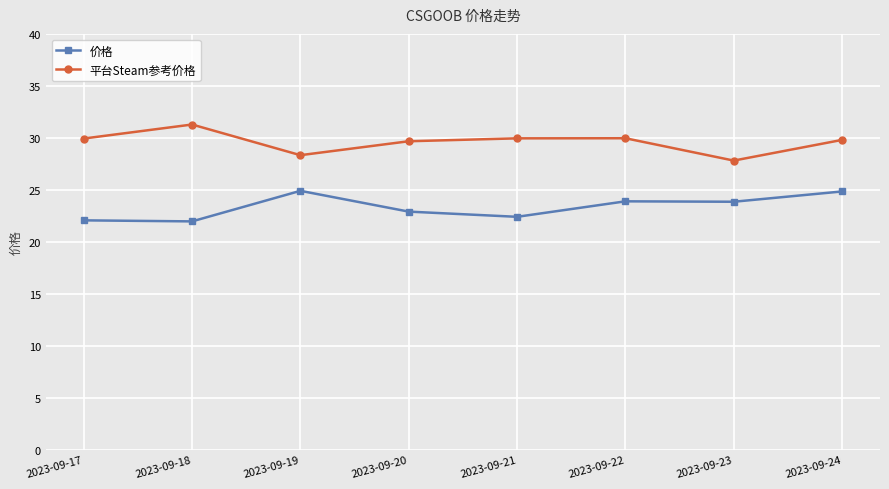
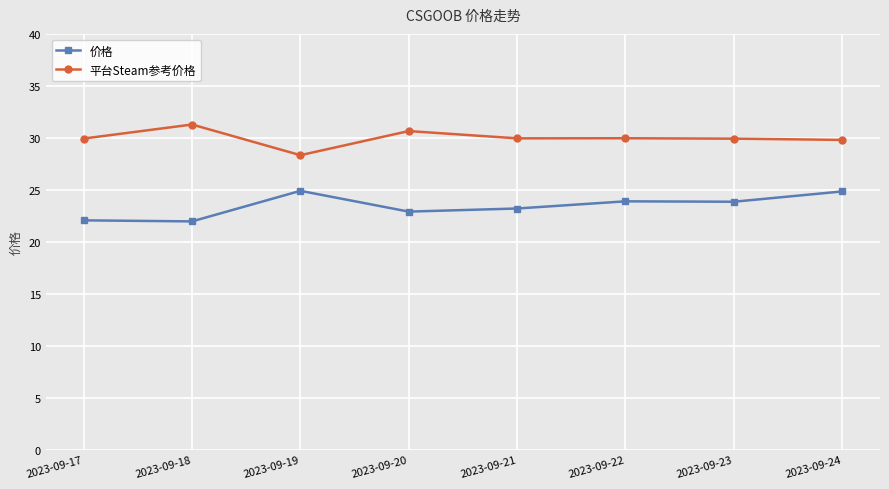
平台Steam参考价格, 2023-09-20: 29.7 -> 30.7
价格, 2023-09-21: 22.4 -> 23.2
平台Steam参考价格, 2023-09-23: 27.8 -> 29.9
